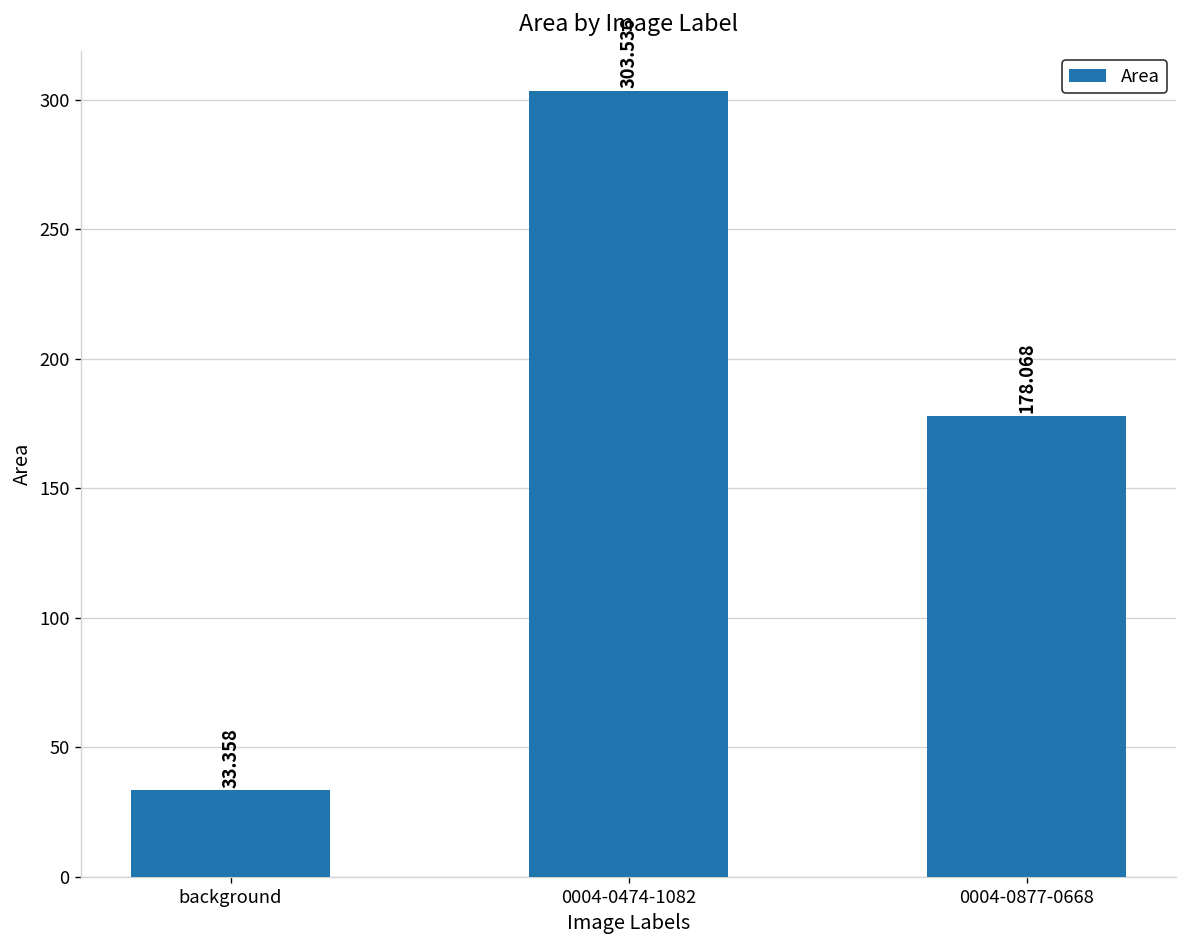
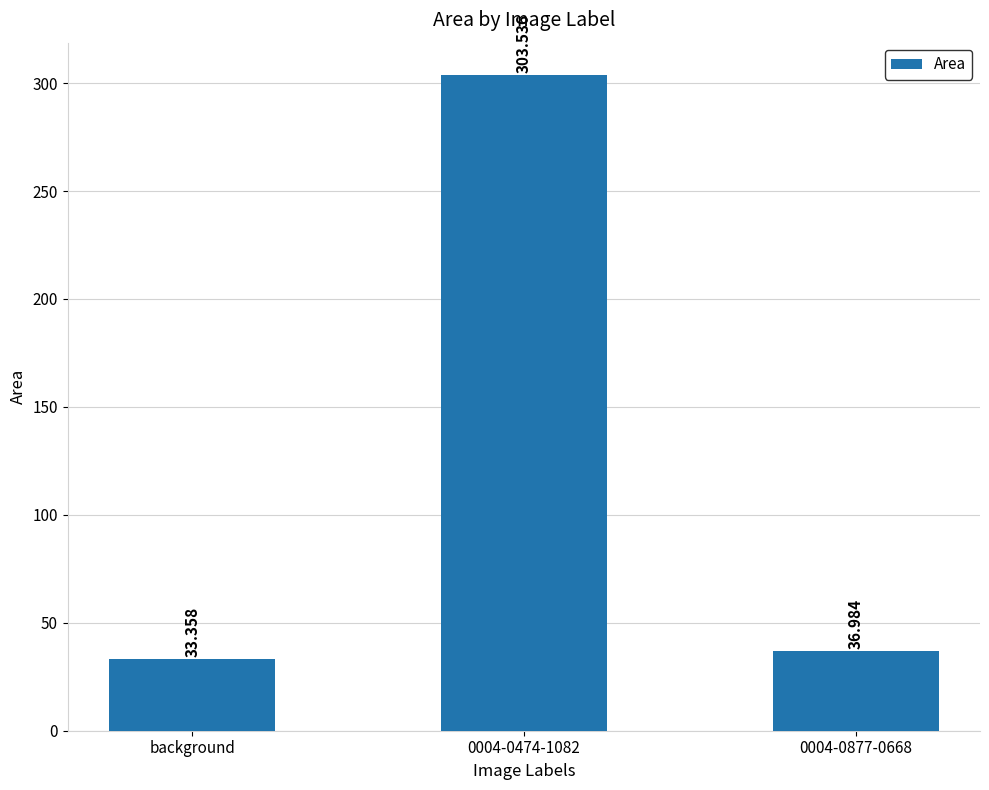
0004-0877-0668: 178.068 -> 36.984
